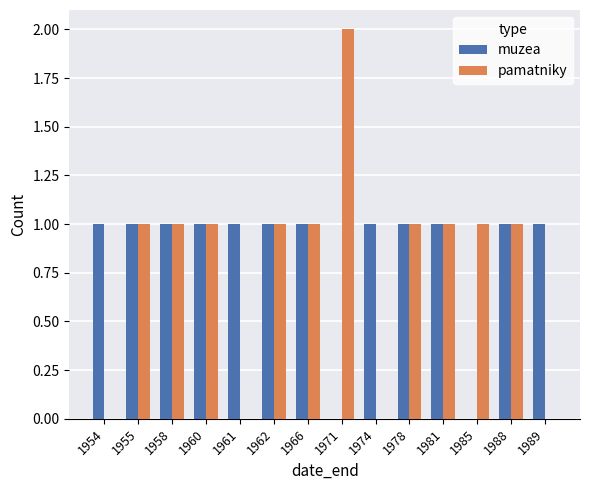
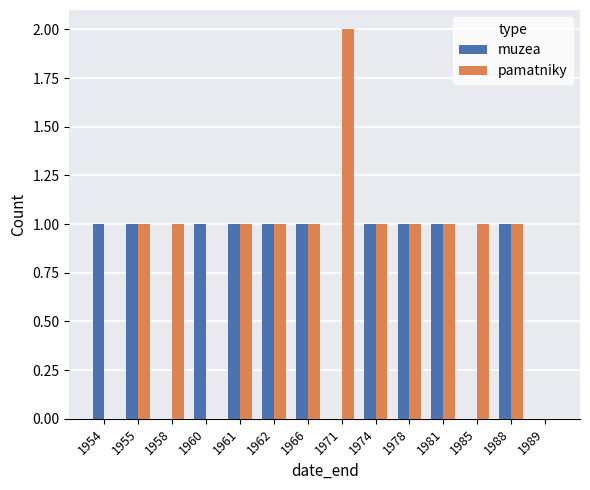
muzea, 1958: 1 -> 0
pamatniky, 1960: 1 -> 0
pamatniky, 1961: 0 -> 1
pamatniky, 1974: 0 -> 1
muzea, 1989: 1 -> 0
